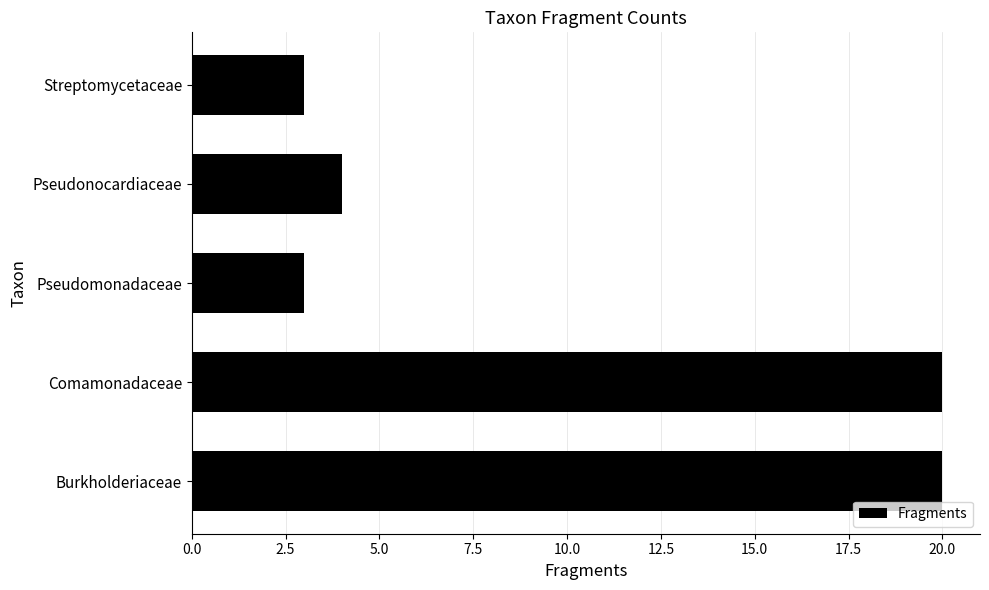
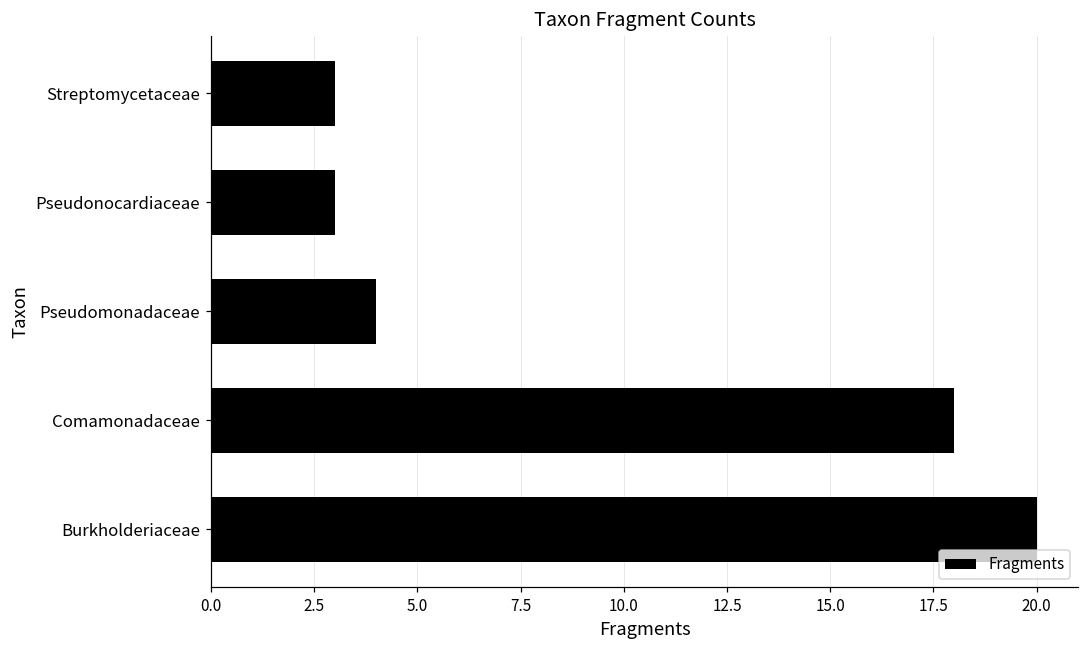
Pseudonocardiaceae: 4 -> 3
Pseudomonadaceae: 3 -> 4
Comamonadaceae: 20 -> 18
